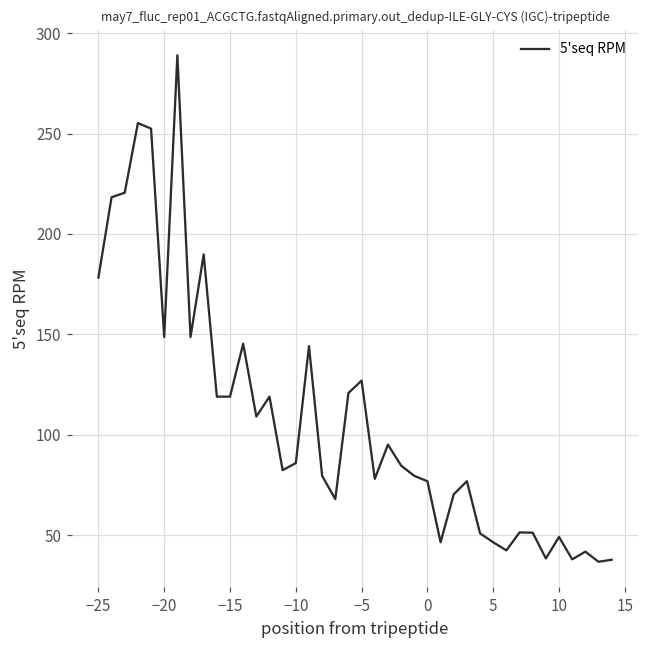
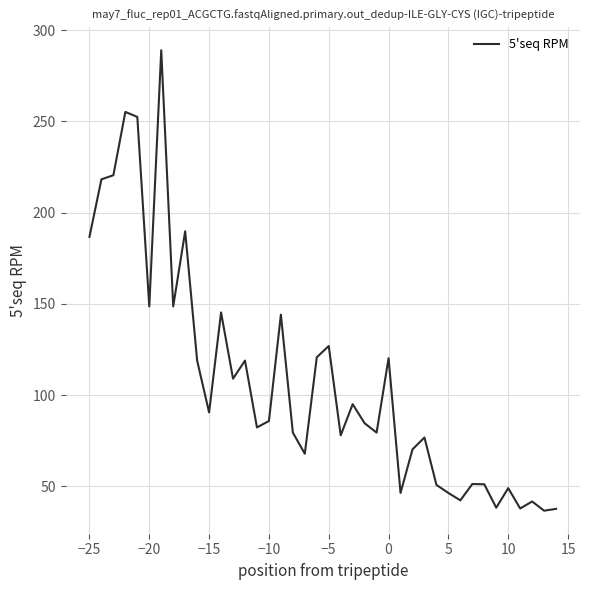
−25: 178 -> 187
−15: 119 -> 91
0: 77 -> 120
